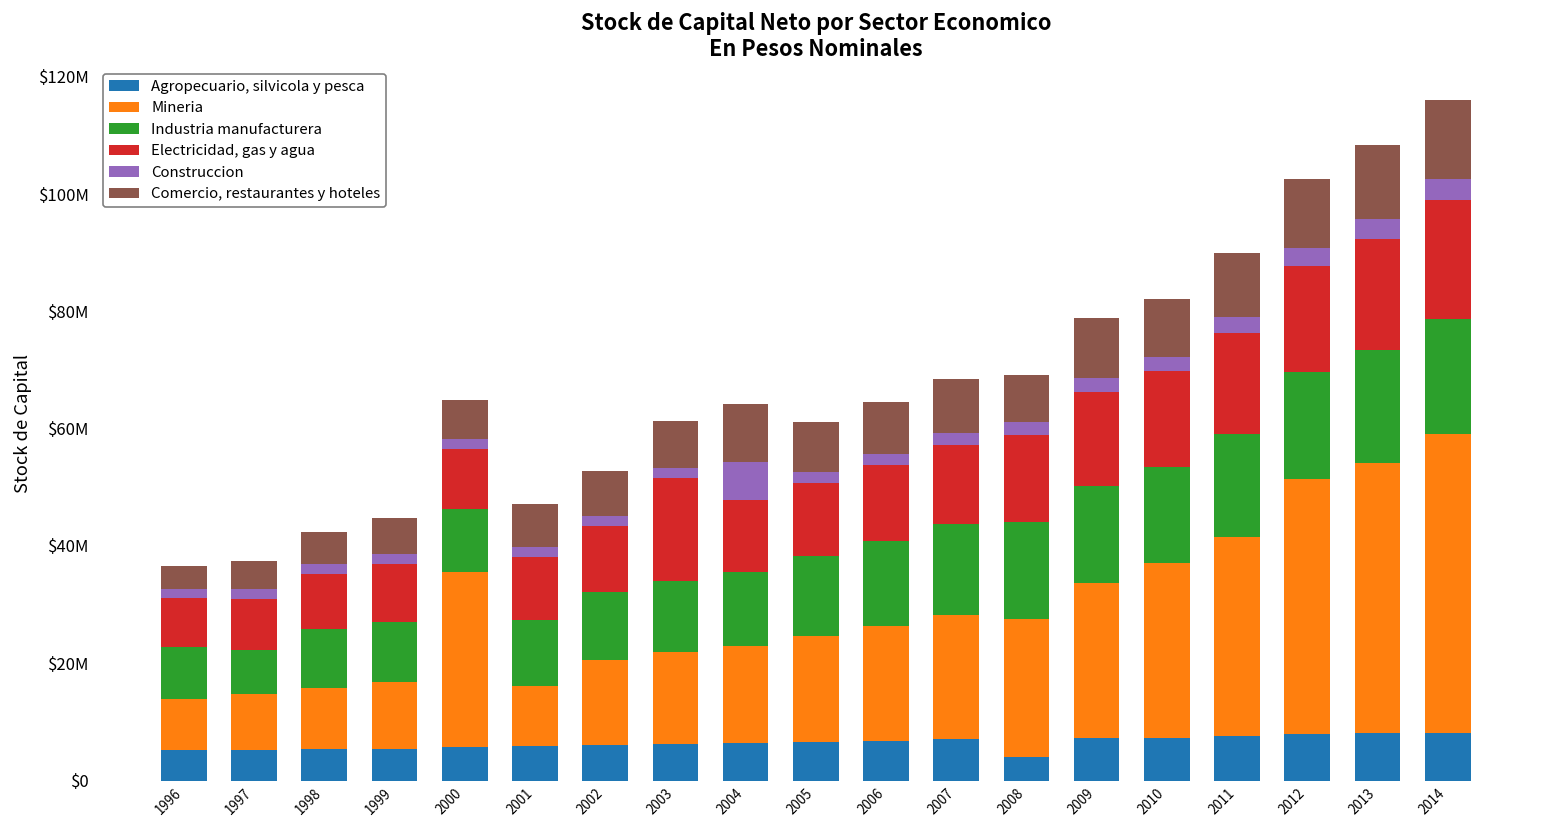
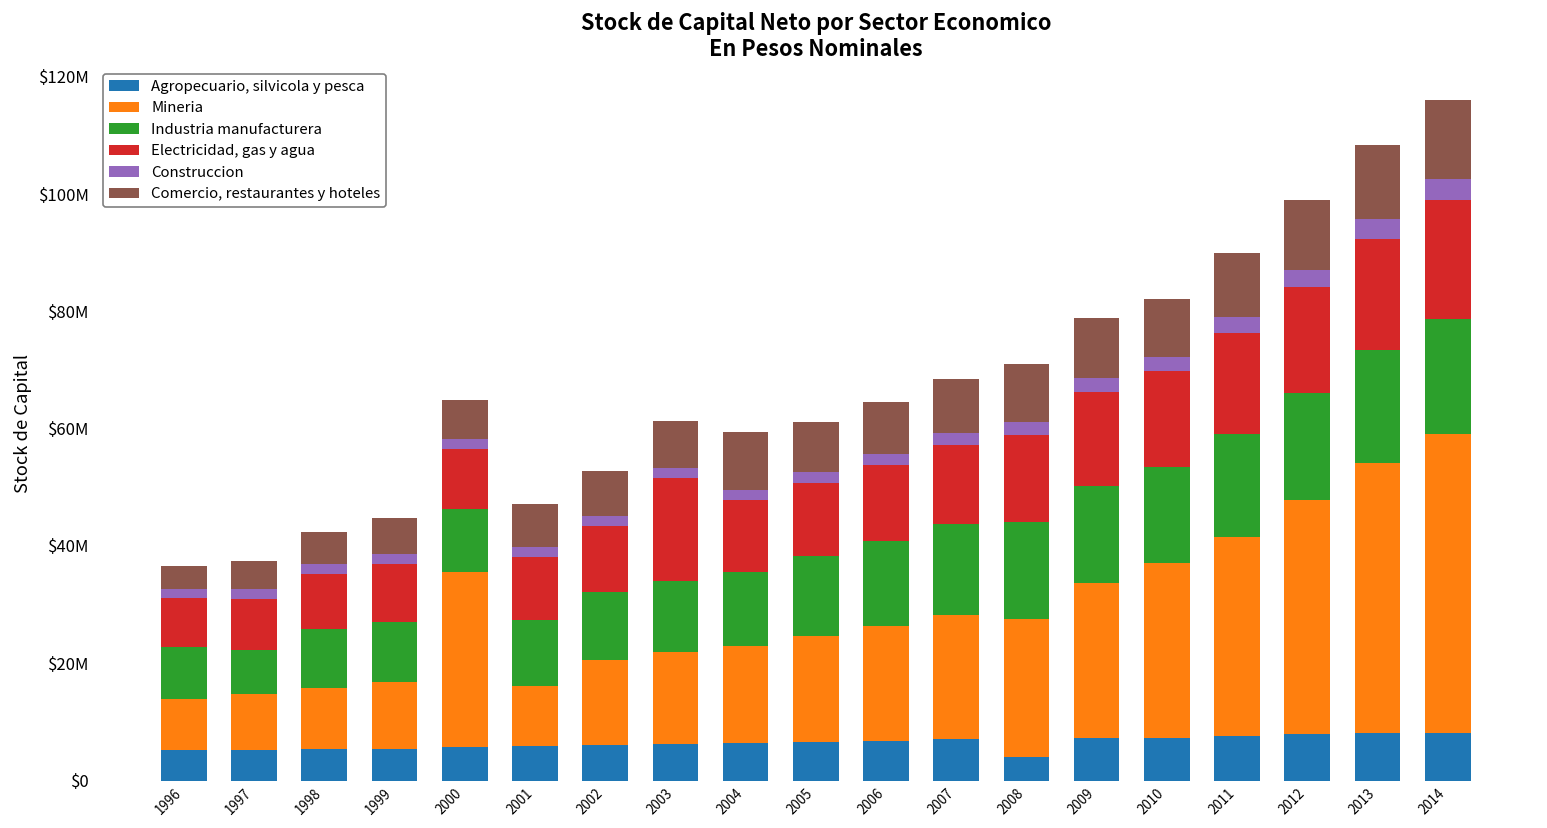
Construccion, 2004: $7000000 -> $2000000
Comercio, restaurantes y hoteles, 2008: $8000000 -> $10000000
Mineria, 2012: $44000000 -> $40000000
